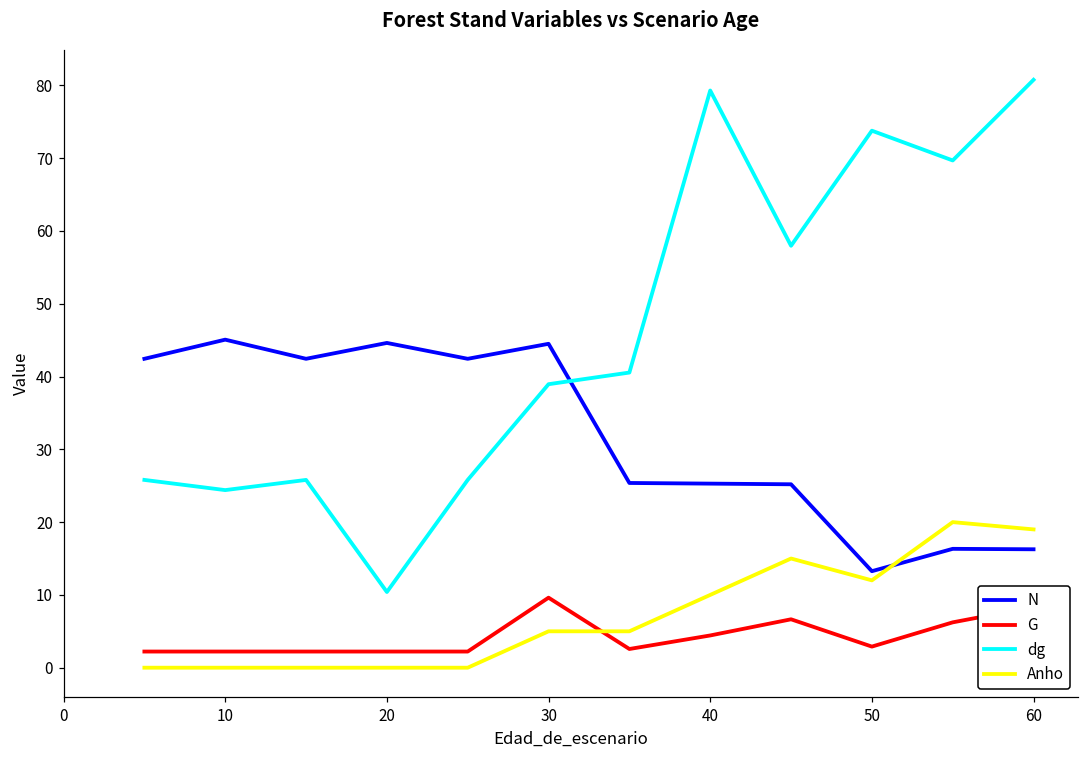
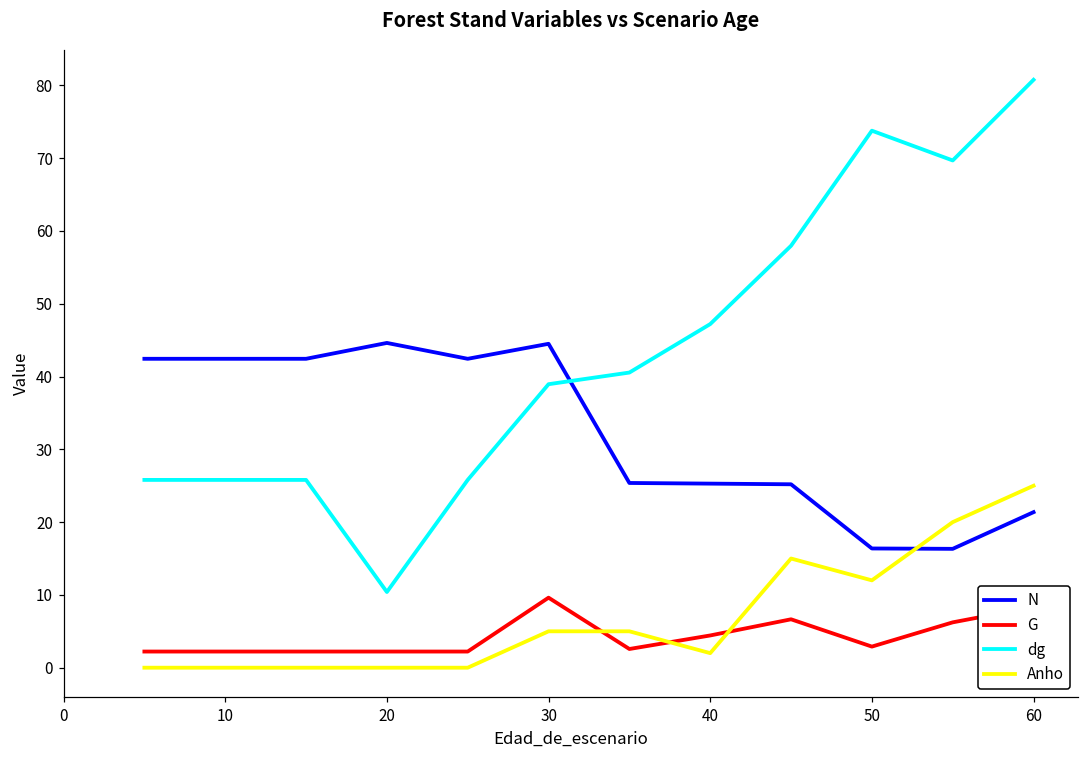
N, 10: 45 -> 42
dg, 10: 24 -> 26
dg, 40: 79 -> 47
Anho, 40: 10 -> 2
N, 50: 13 -> 16
N, 60: 16 -> 21
Anho, 60: 19 -> 25
